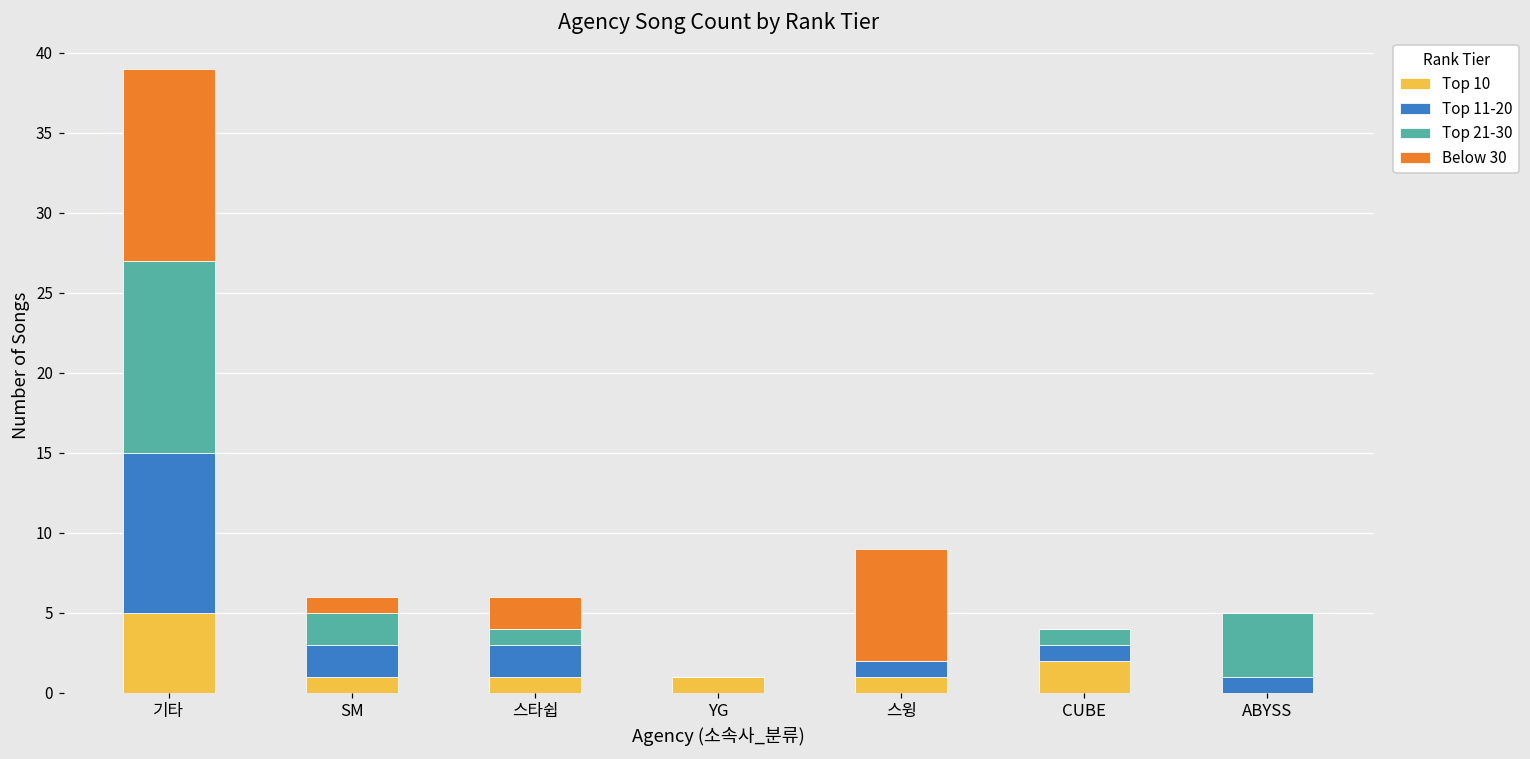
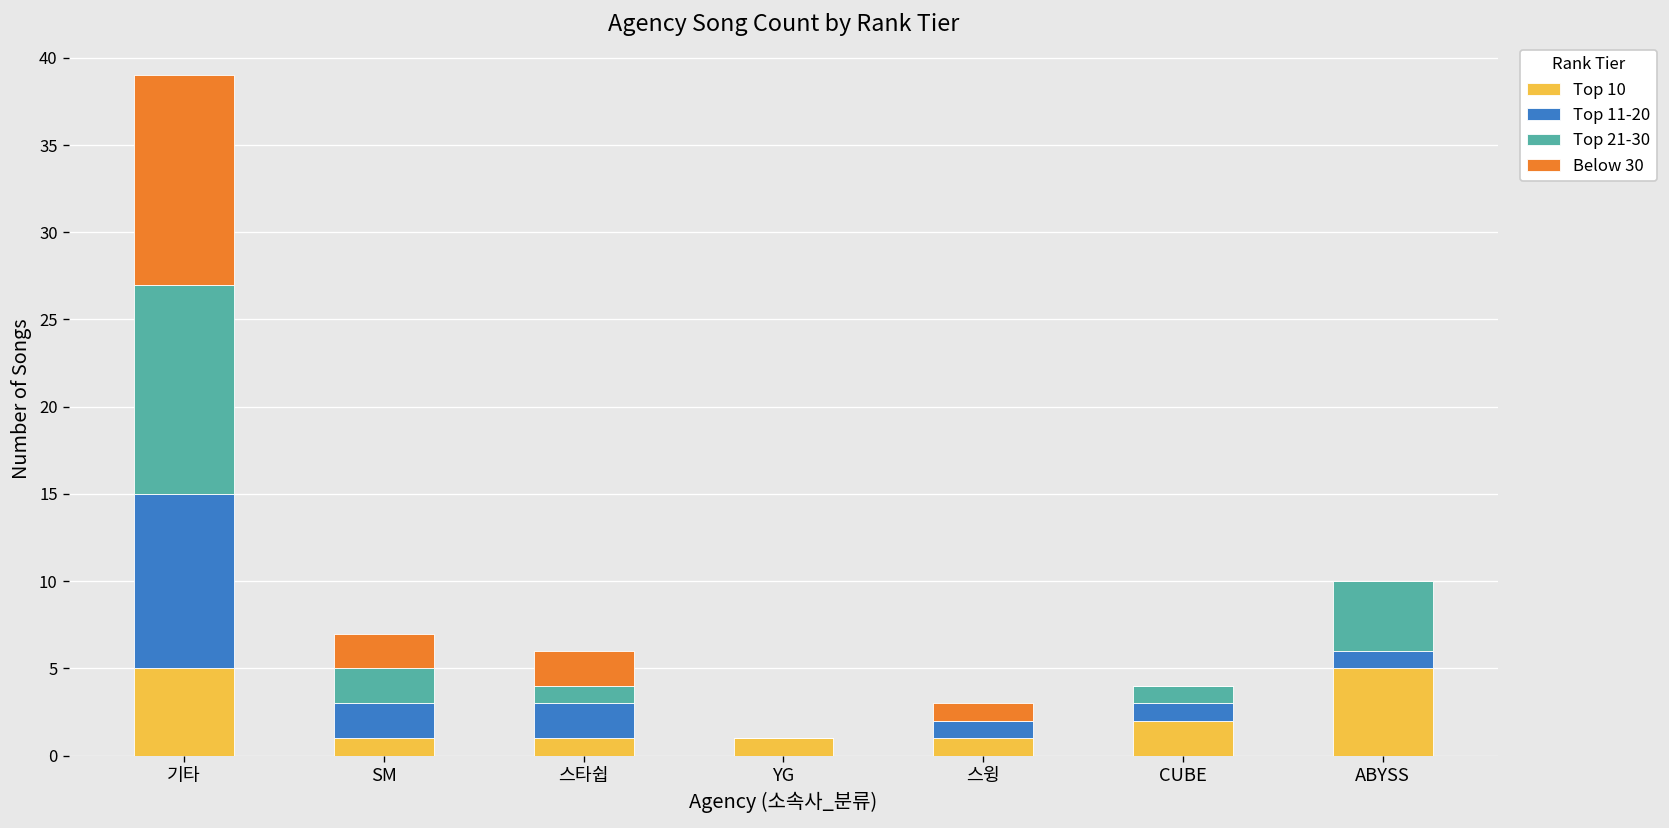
Below 30, SM: 1 -> 2
Below 30, 스윙: 7 -> 1
Top 10, ABYSS: 0 -> 5
